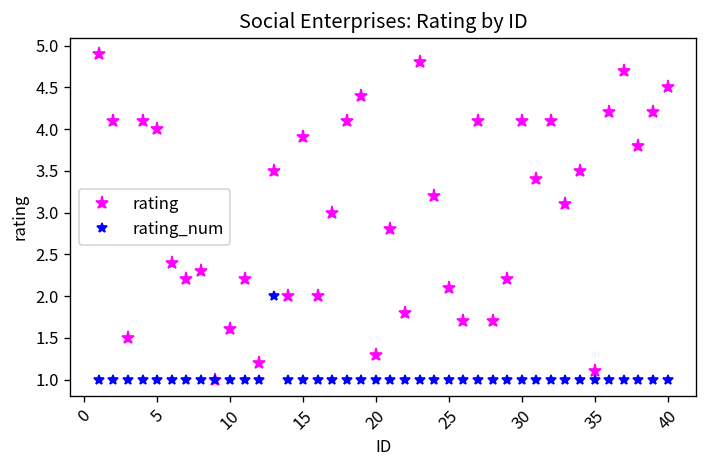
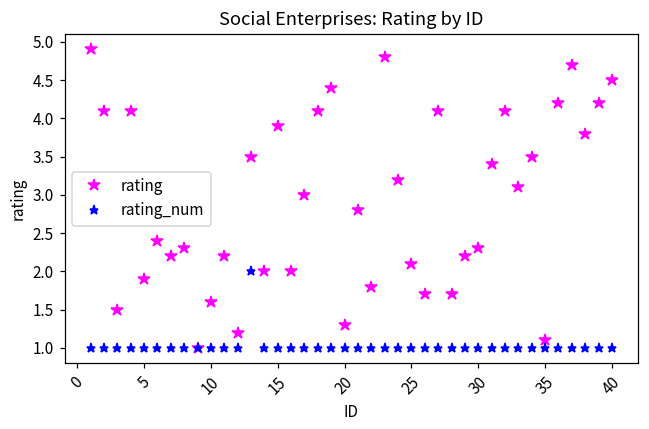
rating, 5: 4.0 -> 1.9
rating, 30: 4.1 -> 2.3
